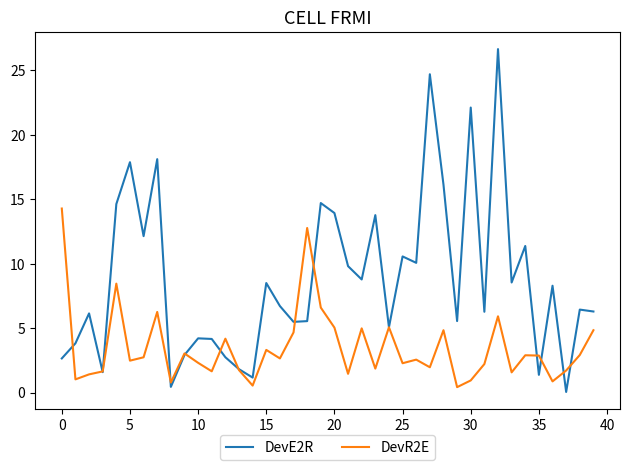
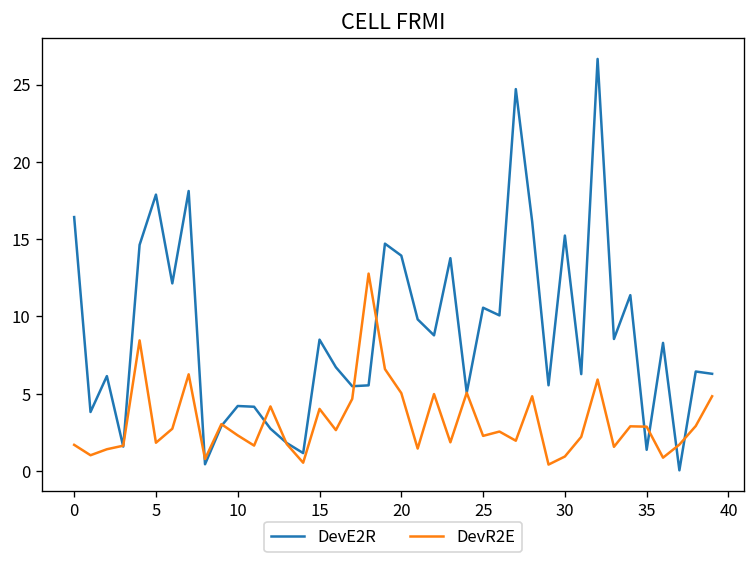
DevE2R, 0: 2.6 -> 16.4
DevR2E, 0: 14.3 -> 1.7
DevR2E, 5: 2.5 -> 1.8
DevR2E, 15: 3.3 -> 4.0
DevE2R, 30: 22.1 -> 15.2
